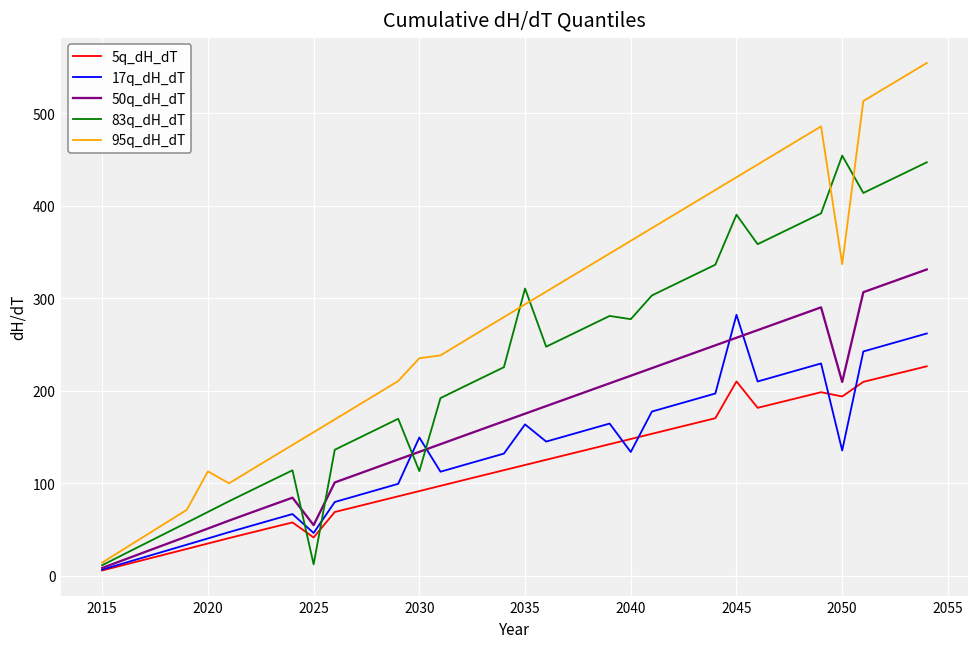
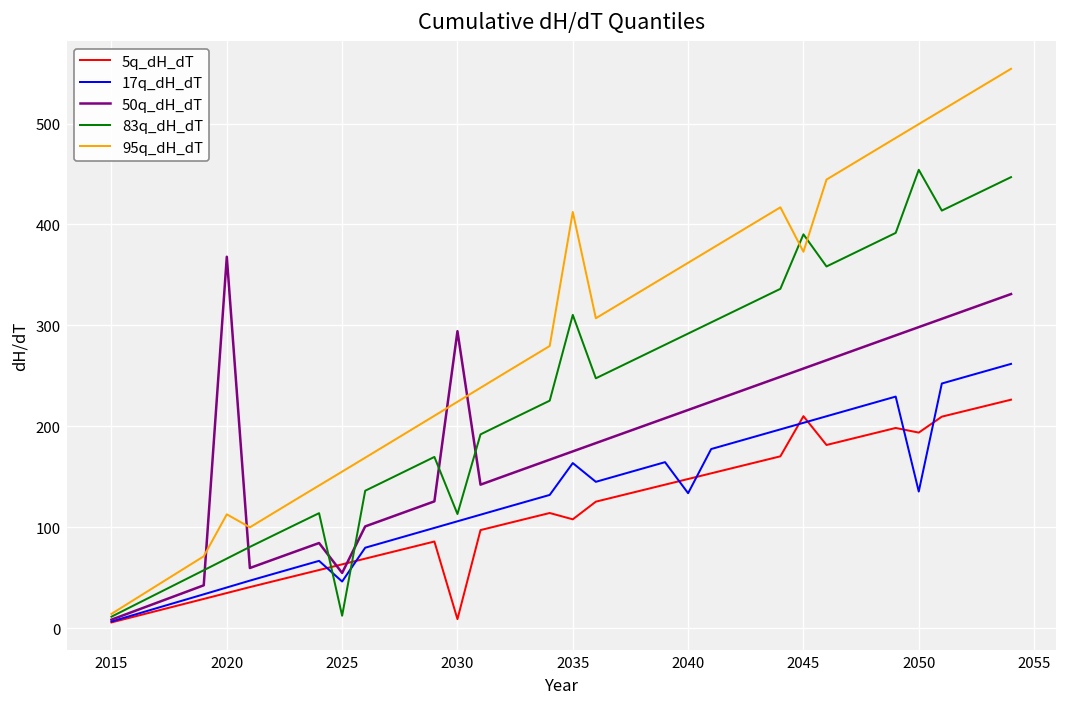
50q_dH_dT, 2020: 50 -> 370
5q_dH_dT, 2025: 40 -> 60
5q_dH_dT, 2030: 90 -> 10
17q_dH_dT, 2030: 150 -> 110
50q_dH_dT, 2030: 130 -> 290
95q_dH_dT, 2030: 240 -> 220
5q_dH_dT, 2035: 120 -> 110
95q_dH_dT, 2035: 290 -> 410
83q_dH_dT, 2040: 280 -> 290
17q_dH_dT, 2045: 280 -> 200
95q_dH_dT, 2045: 430 -> 370
50q_dH_dT, 2050: 210 -> 300
95q_dH_dT, 2050: 340 -> 500
